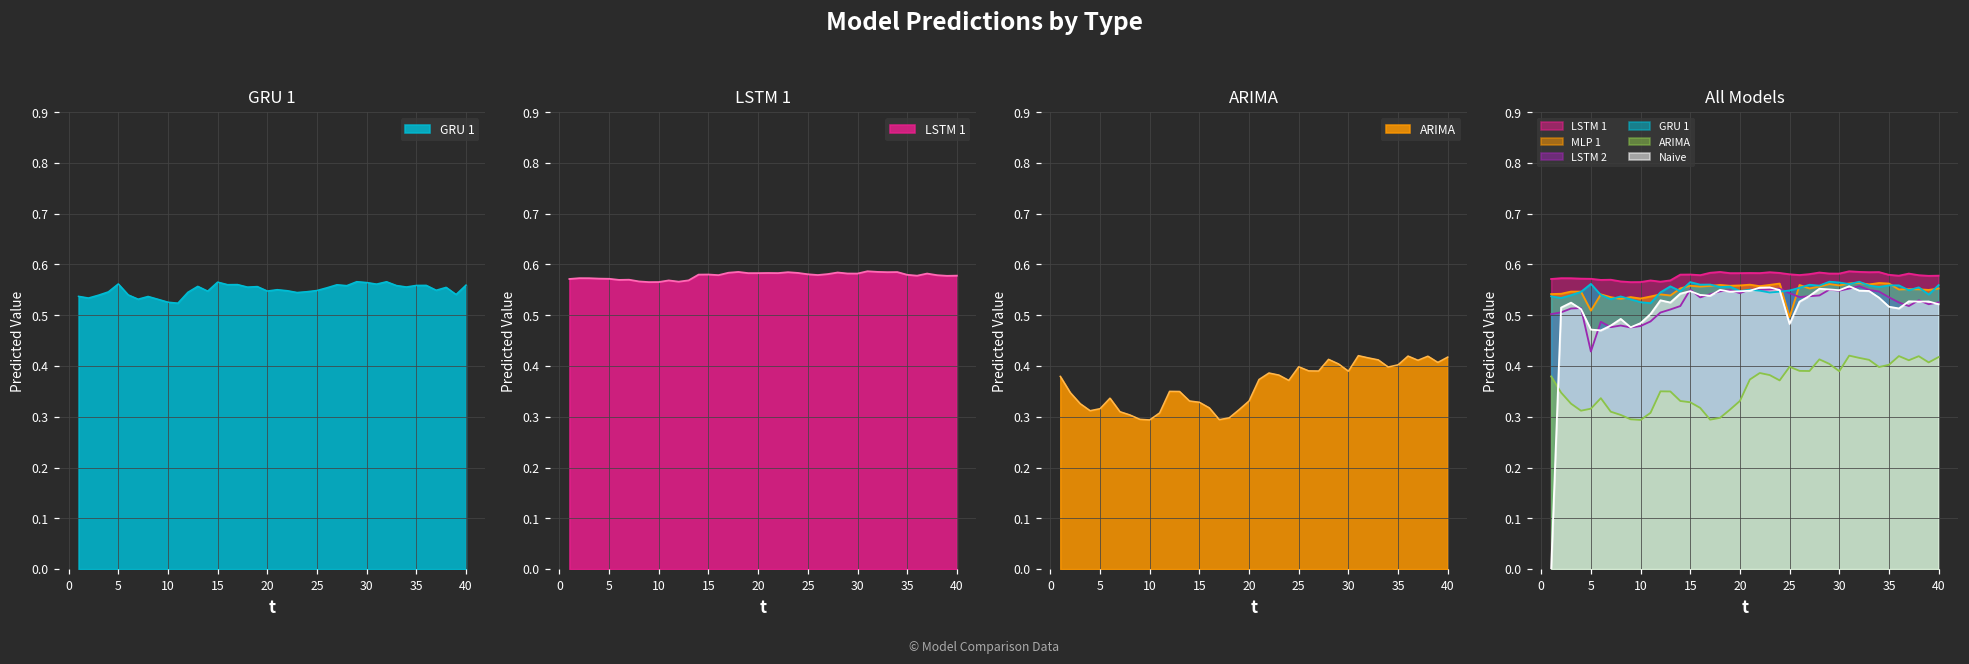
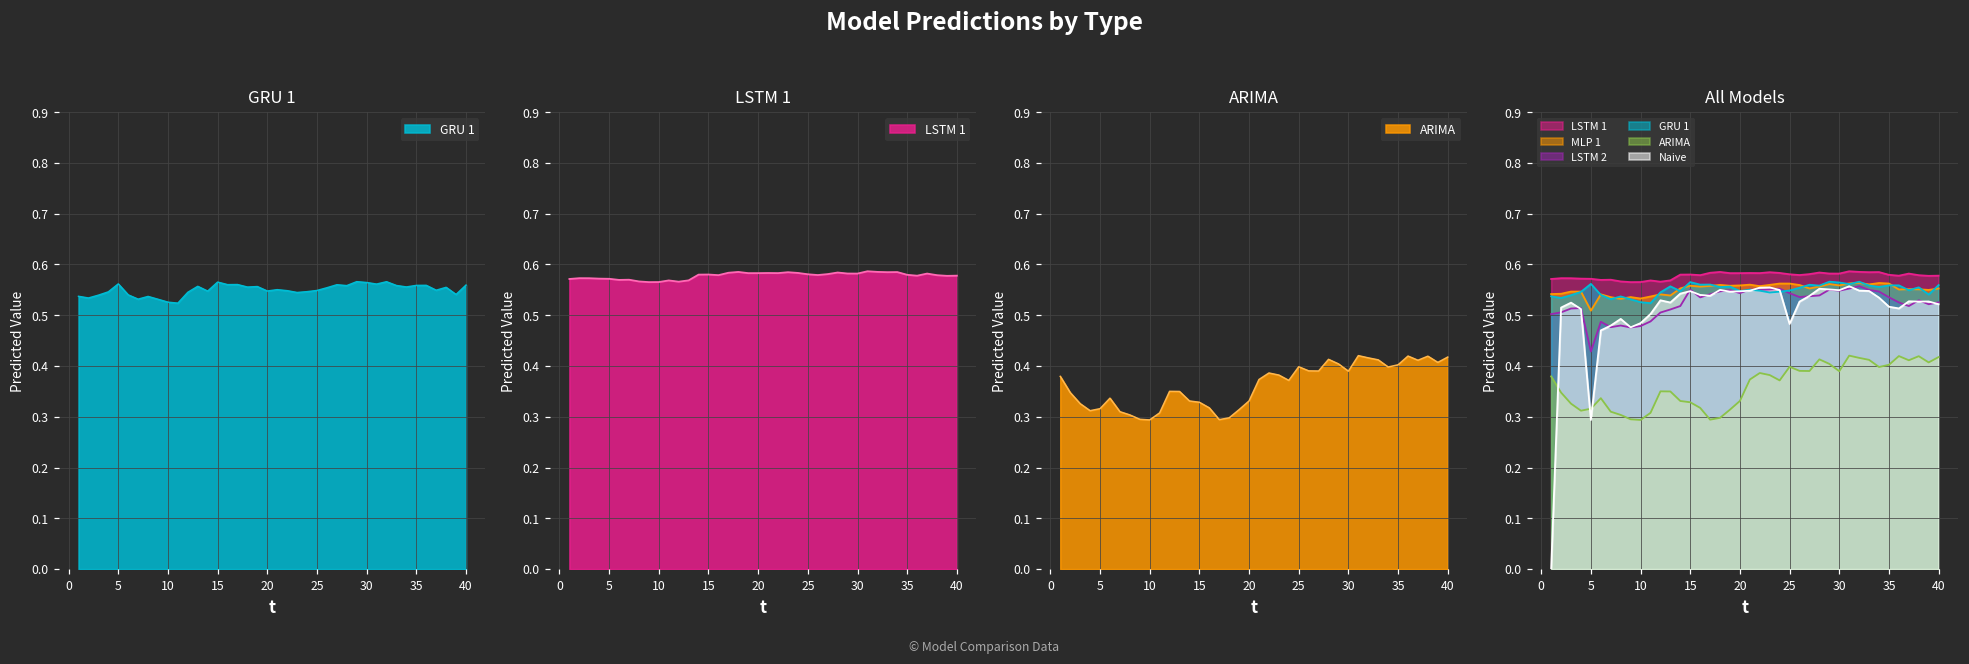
All Models, Naive, 5: 0.47 -> 0.29
All Models, MLP 1, 25: 0.50 -> 0.56
